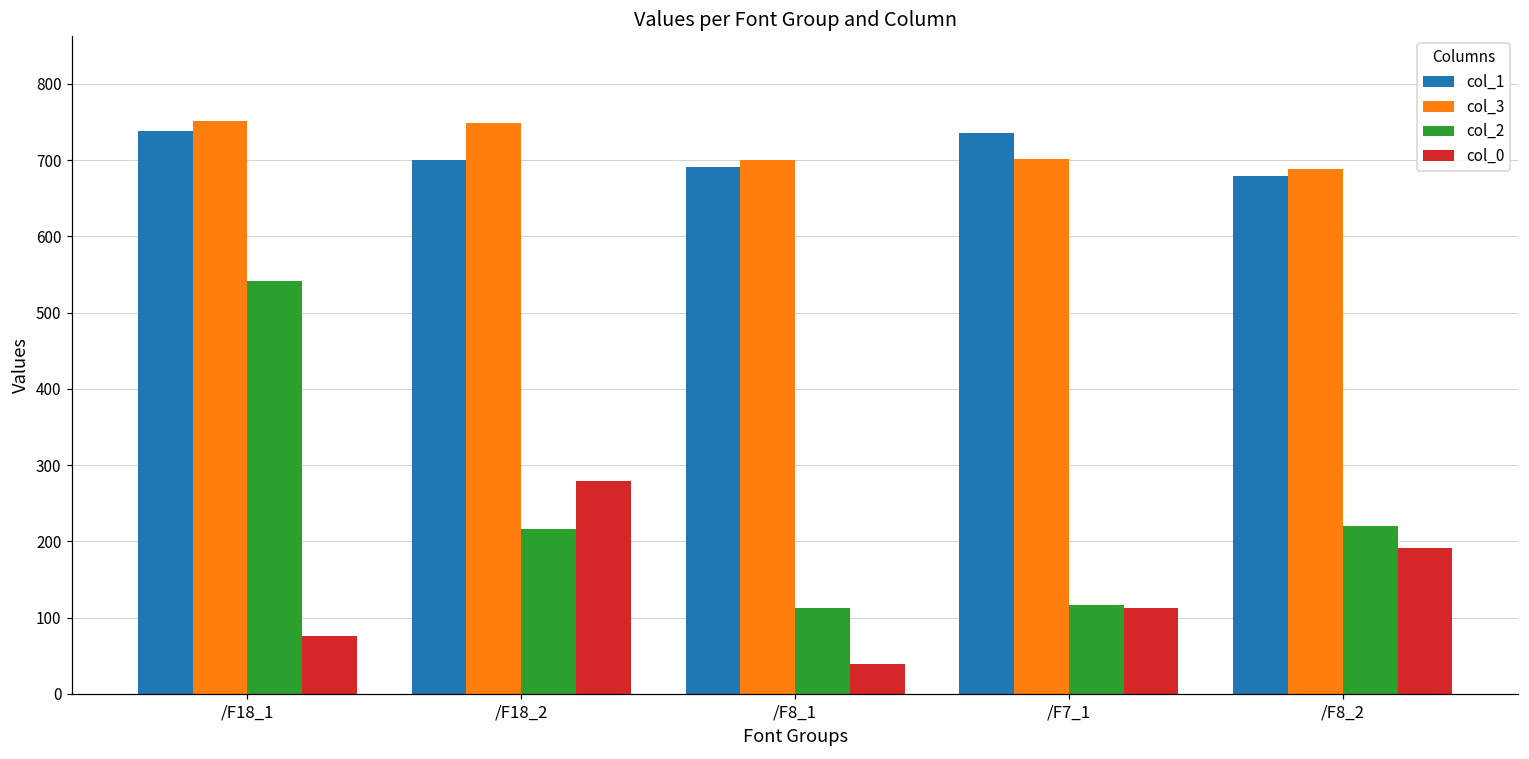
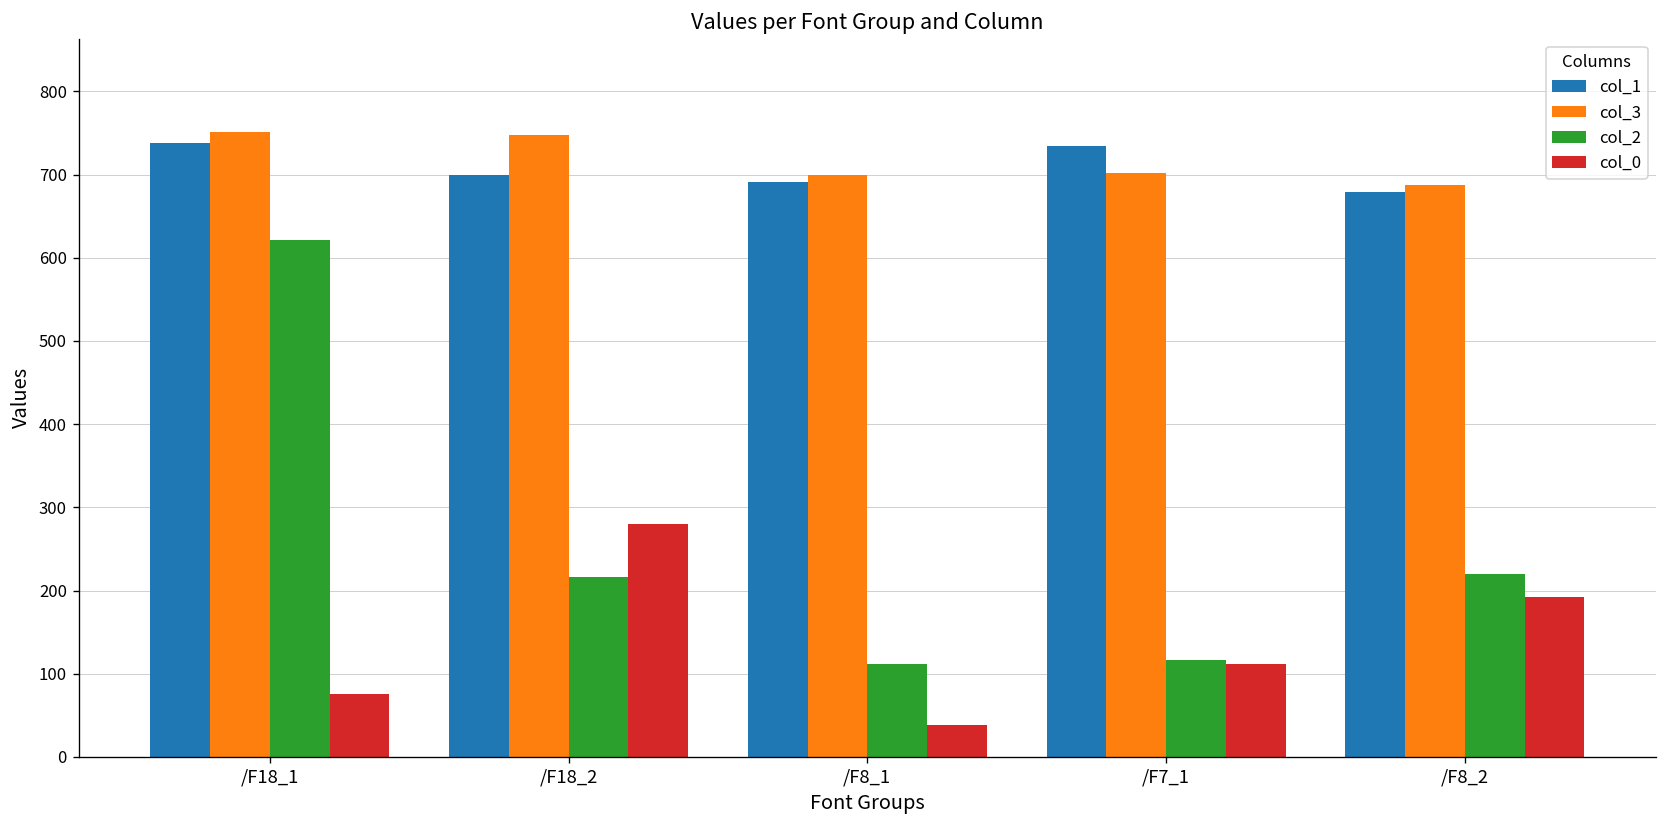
col_2, /F18_1: 540 -> 620
